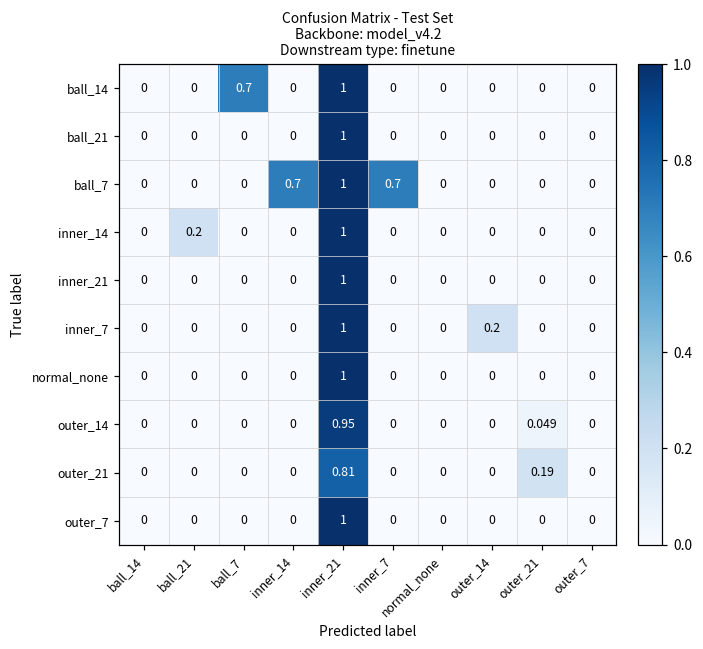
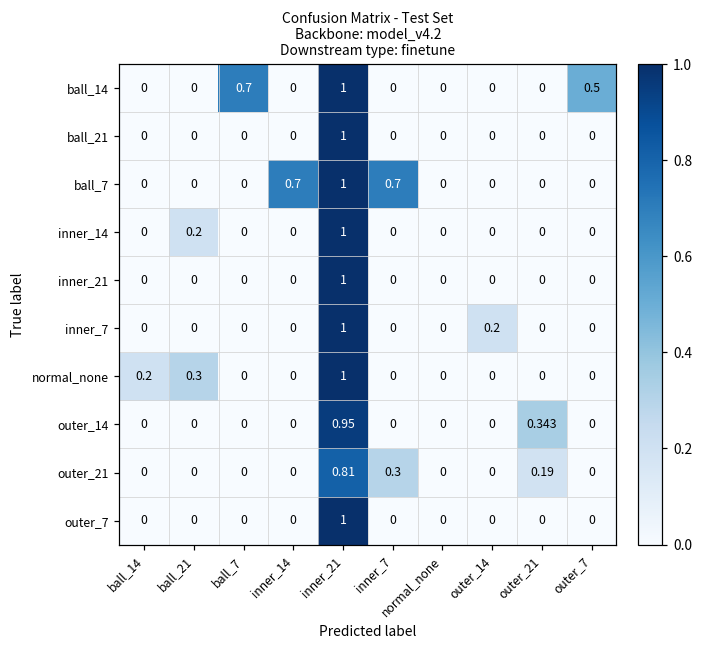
ball_14, outer_7: 0 -> 0.5
normal_none, ball_14: 0 -> 0.2
normal_none, ball_21: 0 -> 0.3
outer_14, outer_21: 0.049 -> 0.343
outer_21, inner_7: 0 -> 0.3
